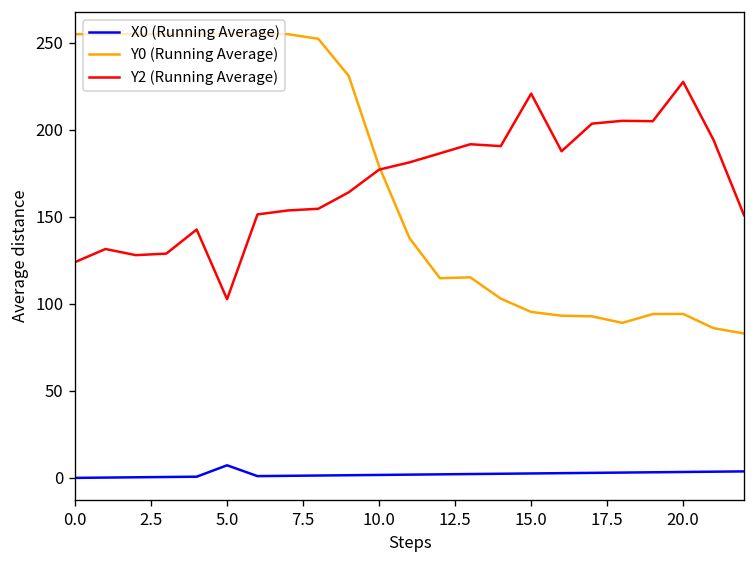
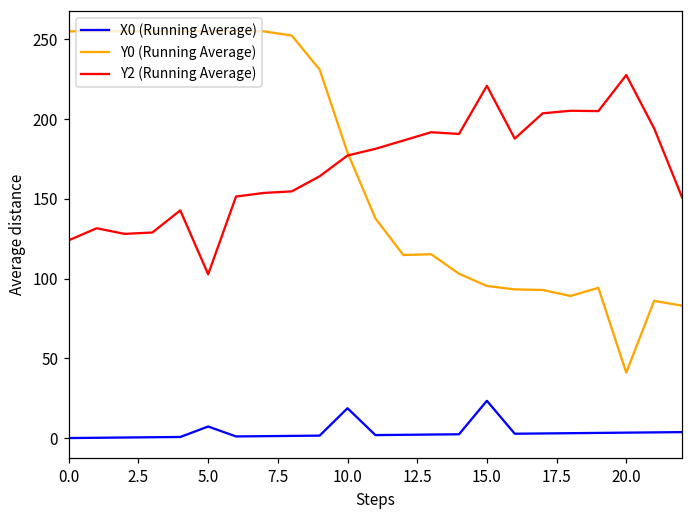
X0 (Running Average), 10.0: 2 -> 19
X0 (Running Average), 15.0: 3 -> 23
Y0 (Running Average), 20.0: 94 -> 41
